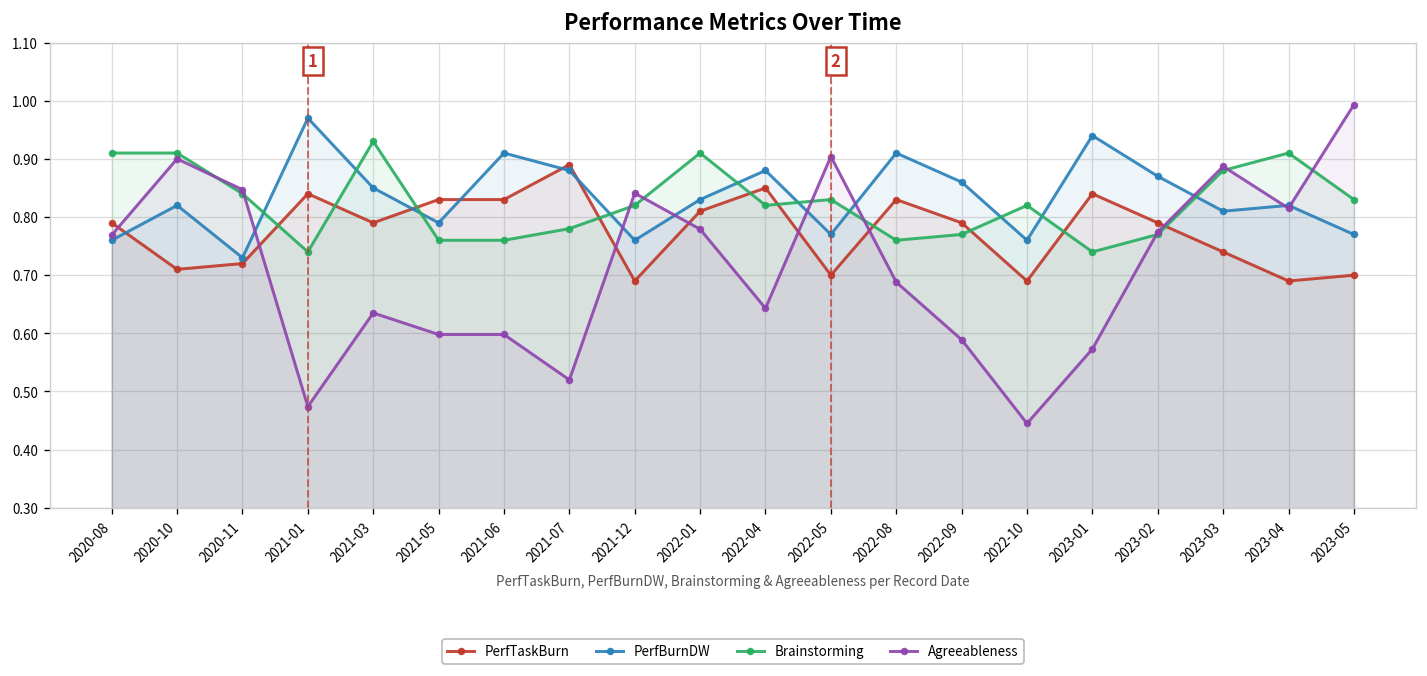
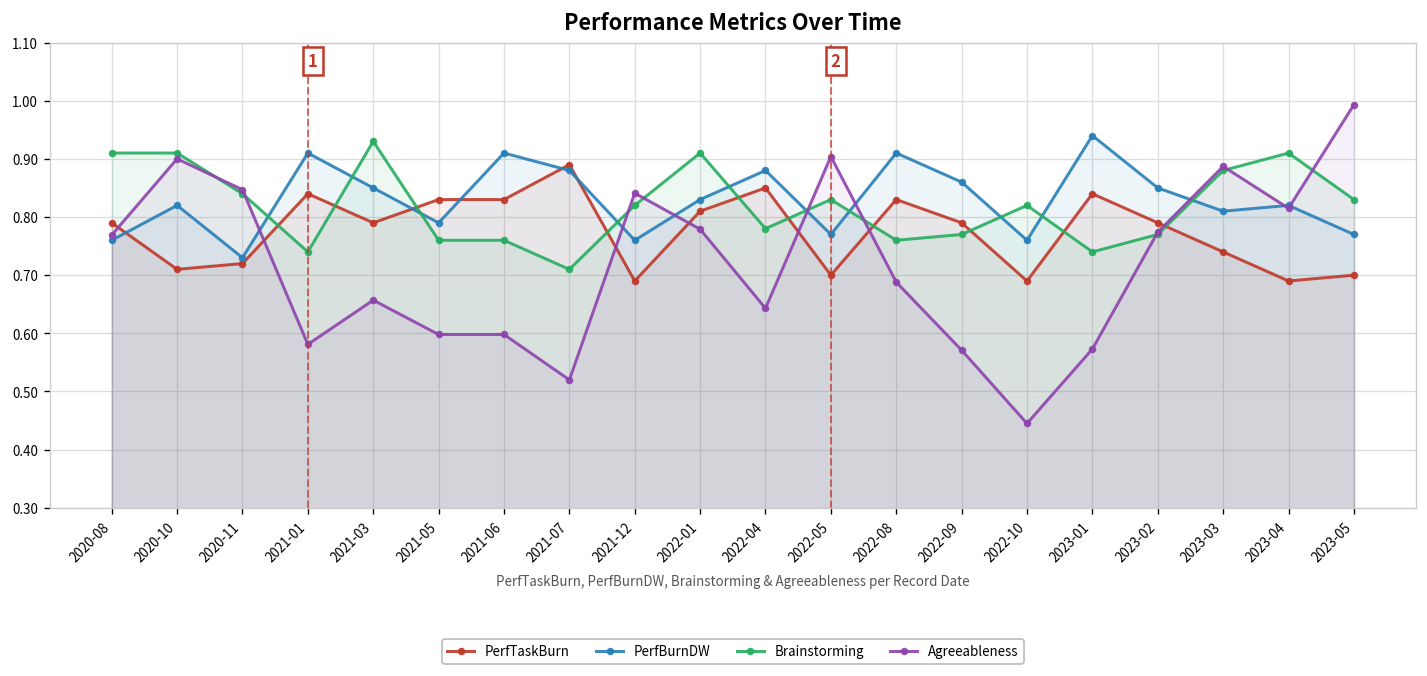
PerfBurnDW, 2021-01: 0.97 -> 0.91
Agreeableness, 2021-01: 0.47 -> 0.58
Agreeableness, 2021-03: 0.64 -> 0.66
Brainstorming, 2021-07: 0.78 -> 0.71
Brainstorming, 2022-04: 0.82 -> 0.78
Agreeableness, 2022-09: 0.59 -> 0.57
PerfBurnDW, 2023-02: 0.87 -> 0.85
